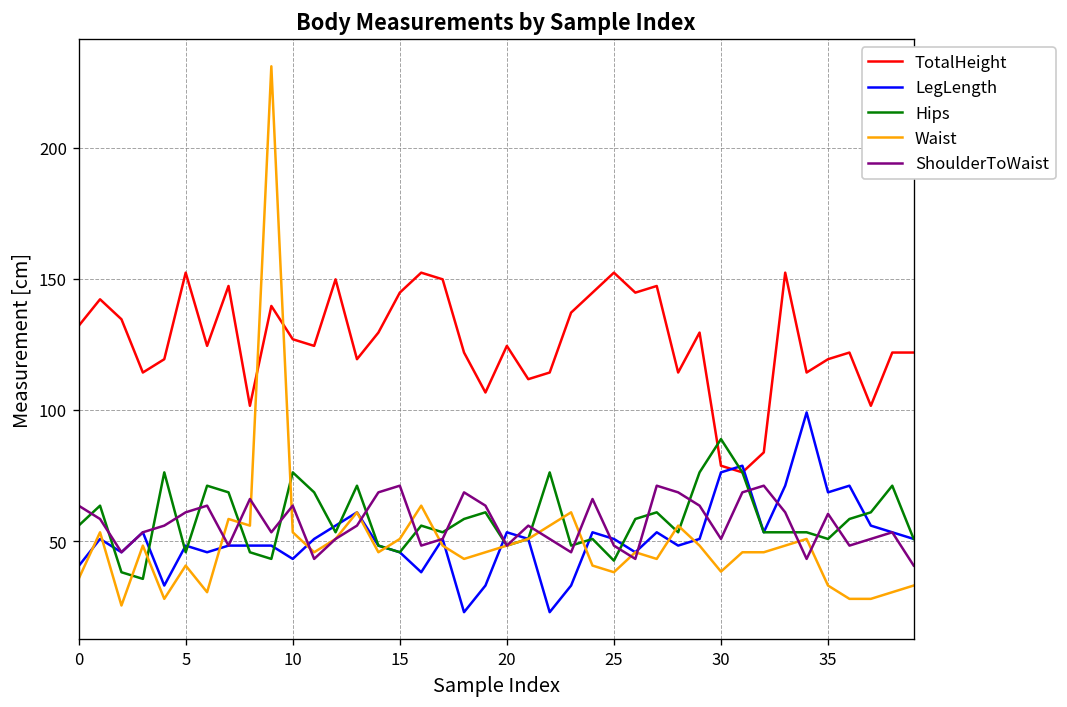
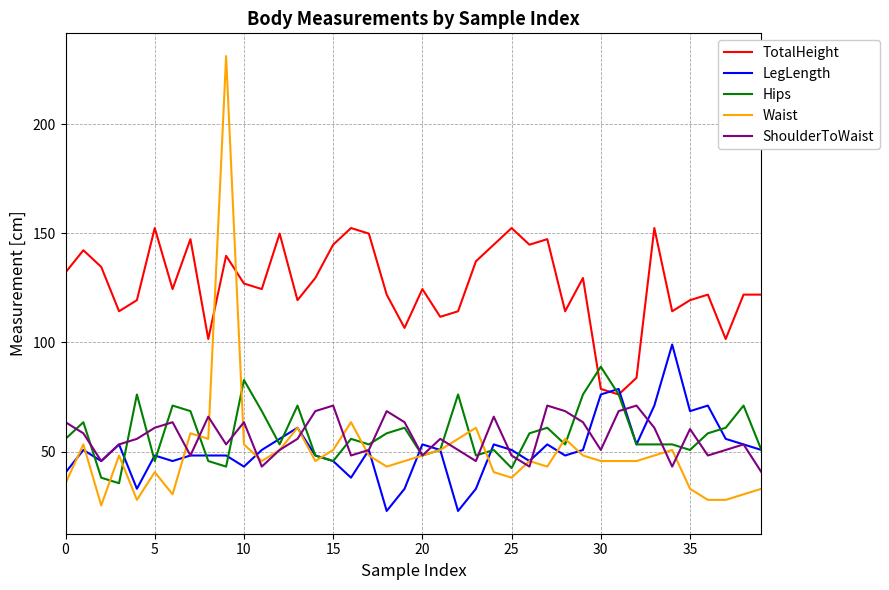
Hips, 10: 76 -> 83
Waist, 30: 38 -> 46
